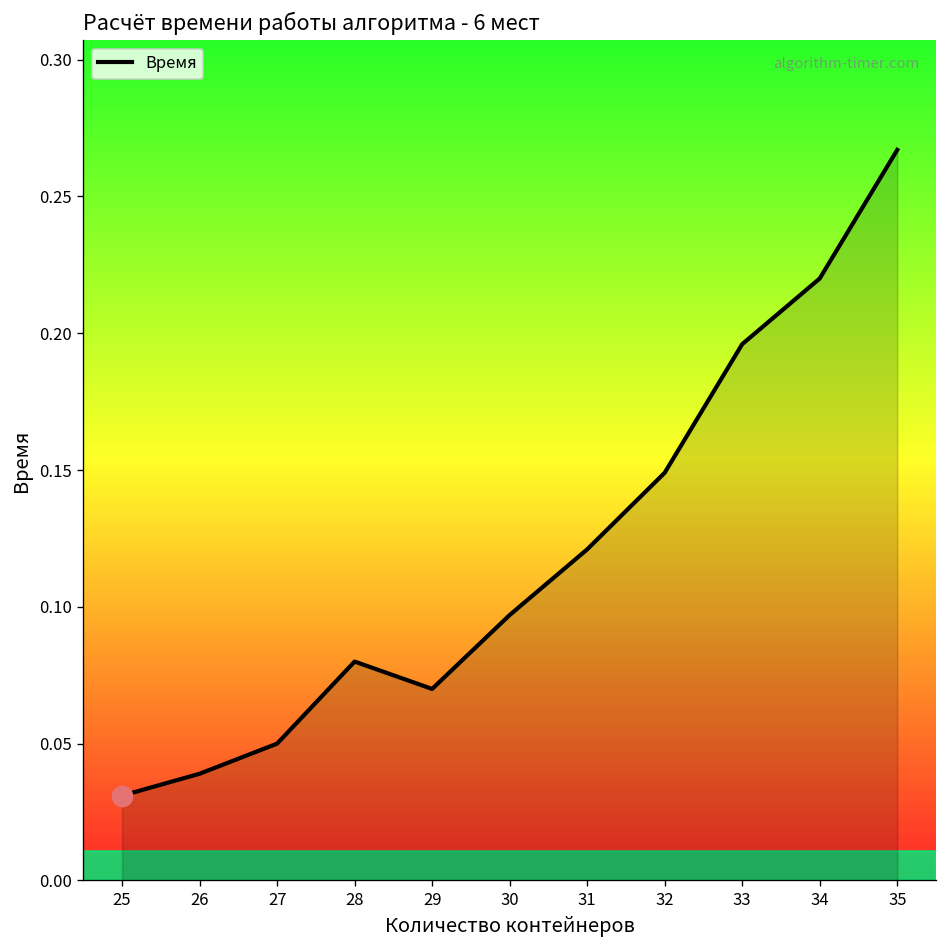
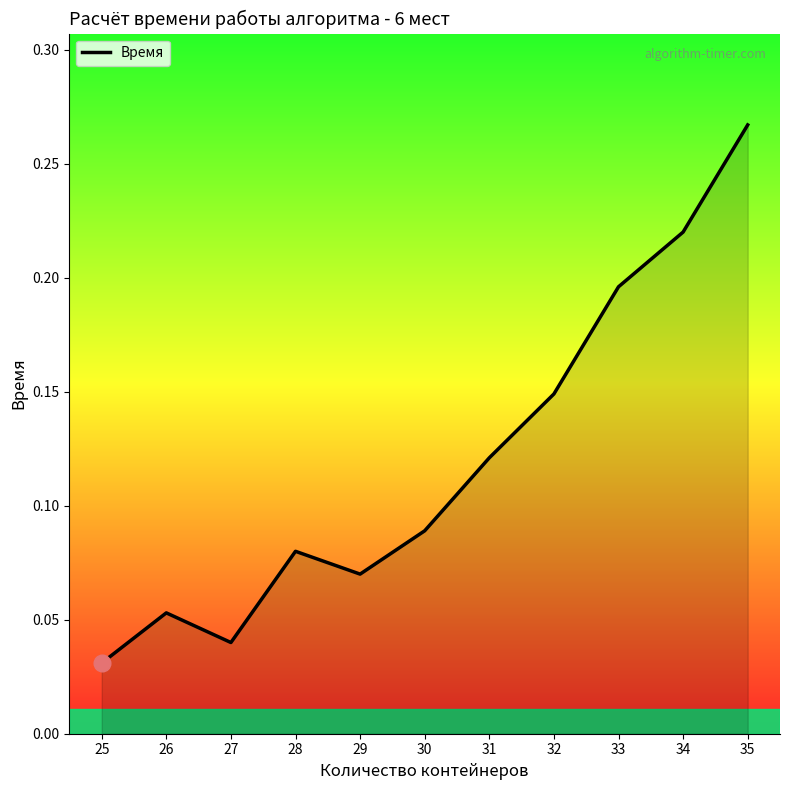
Время, 26: 0.039 -> 0.053
Время, 27: 0.05 -> 0.04
Время, 30: 0.097 -> 0.089
